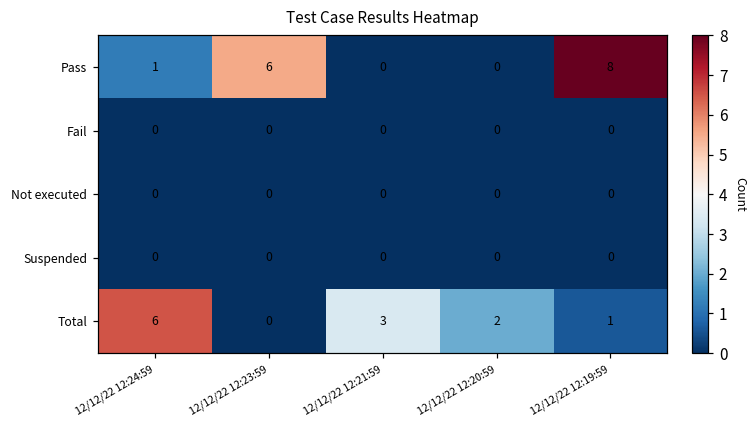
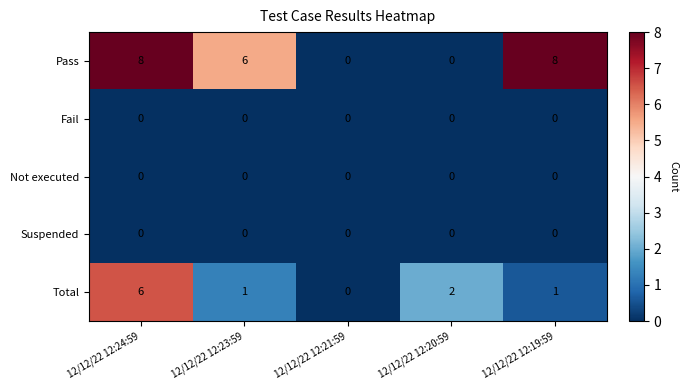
Pass, 12/12/22 12:24:59: 1 -> 8
Total, 12/12/22 12:23:59: 0 -> 1
Total, 12/12/22 12:21:59: 3 -> 0
